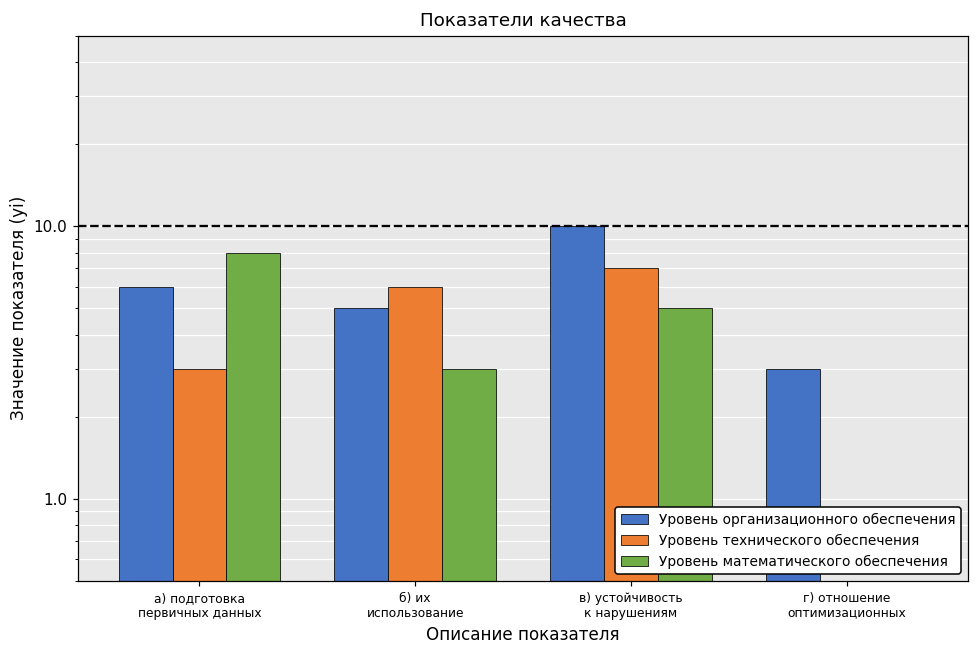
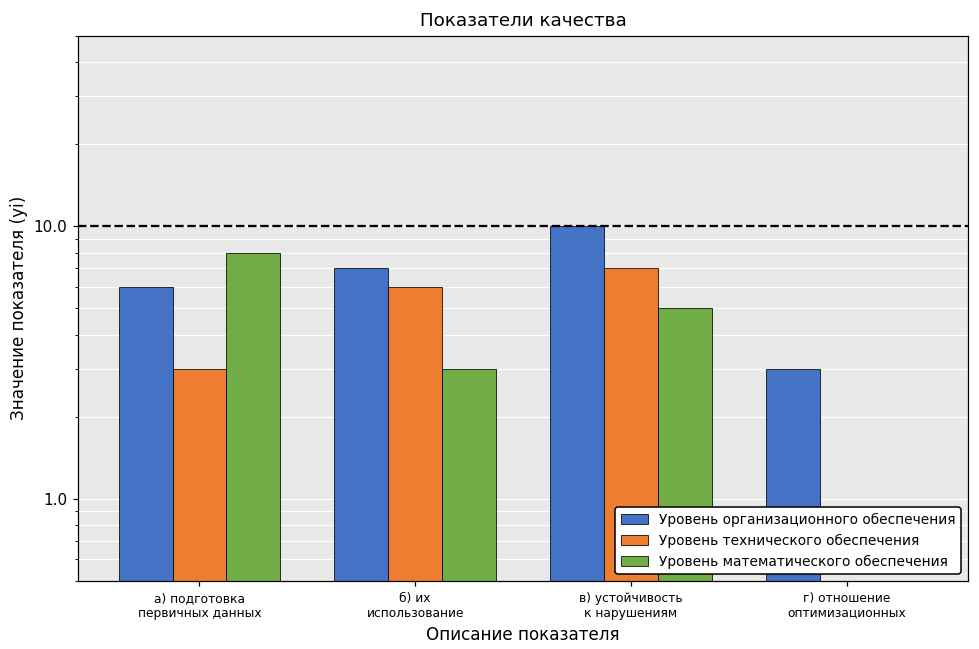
Уровень организационного обеспечения, б) их использование: 5 -> 7
